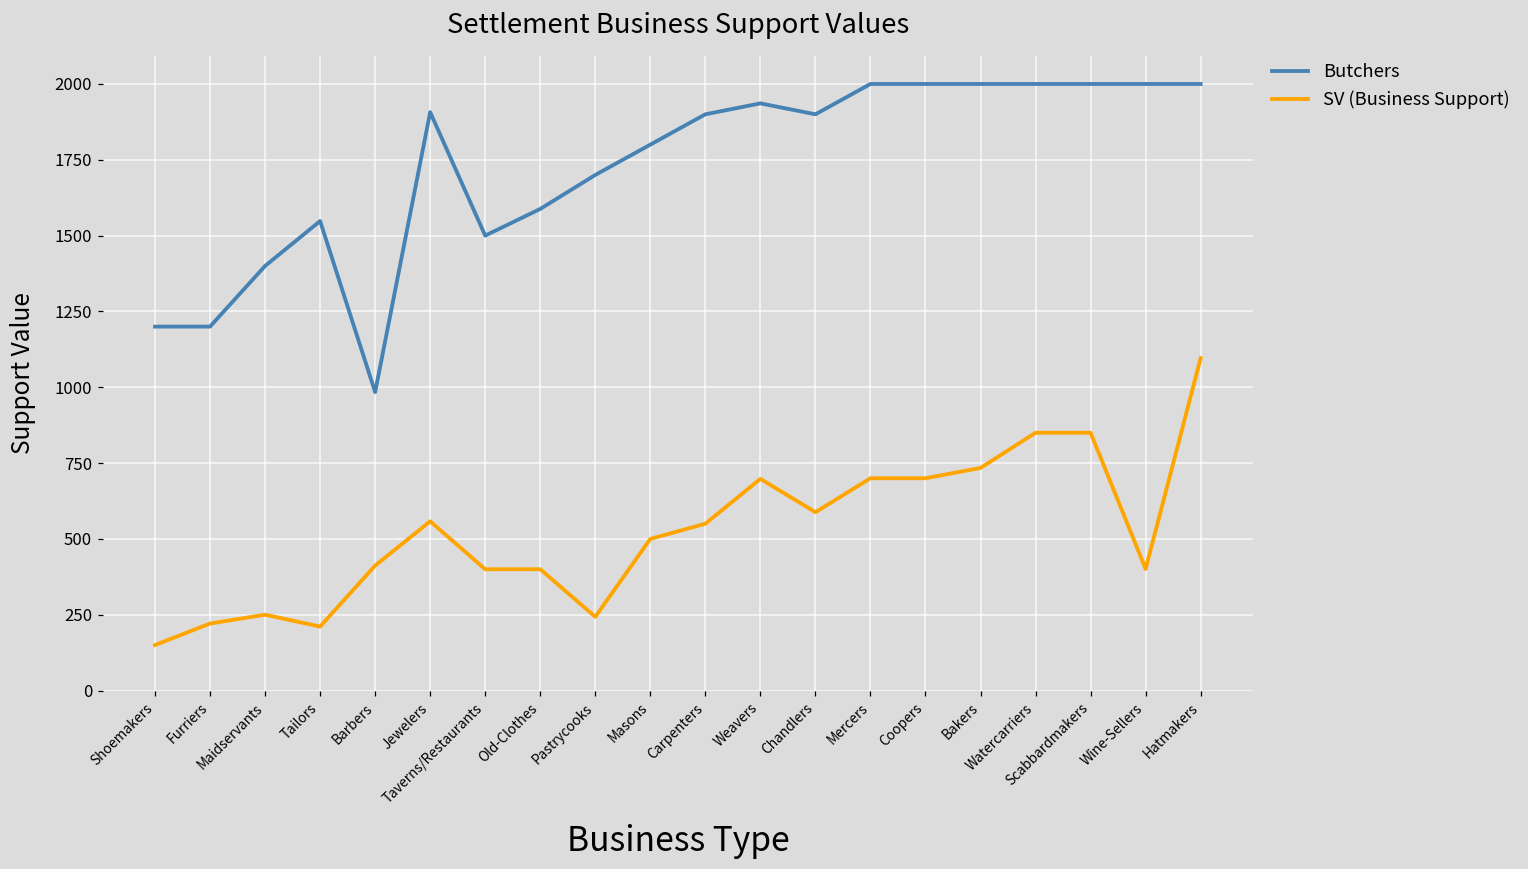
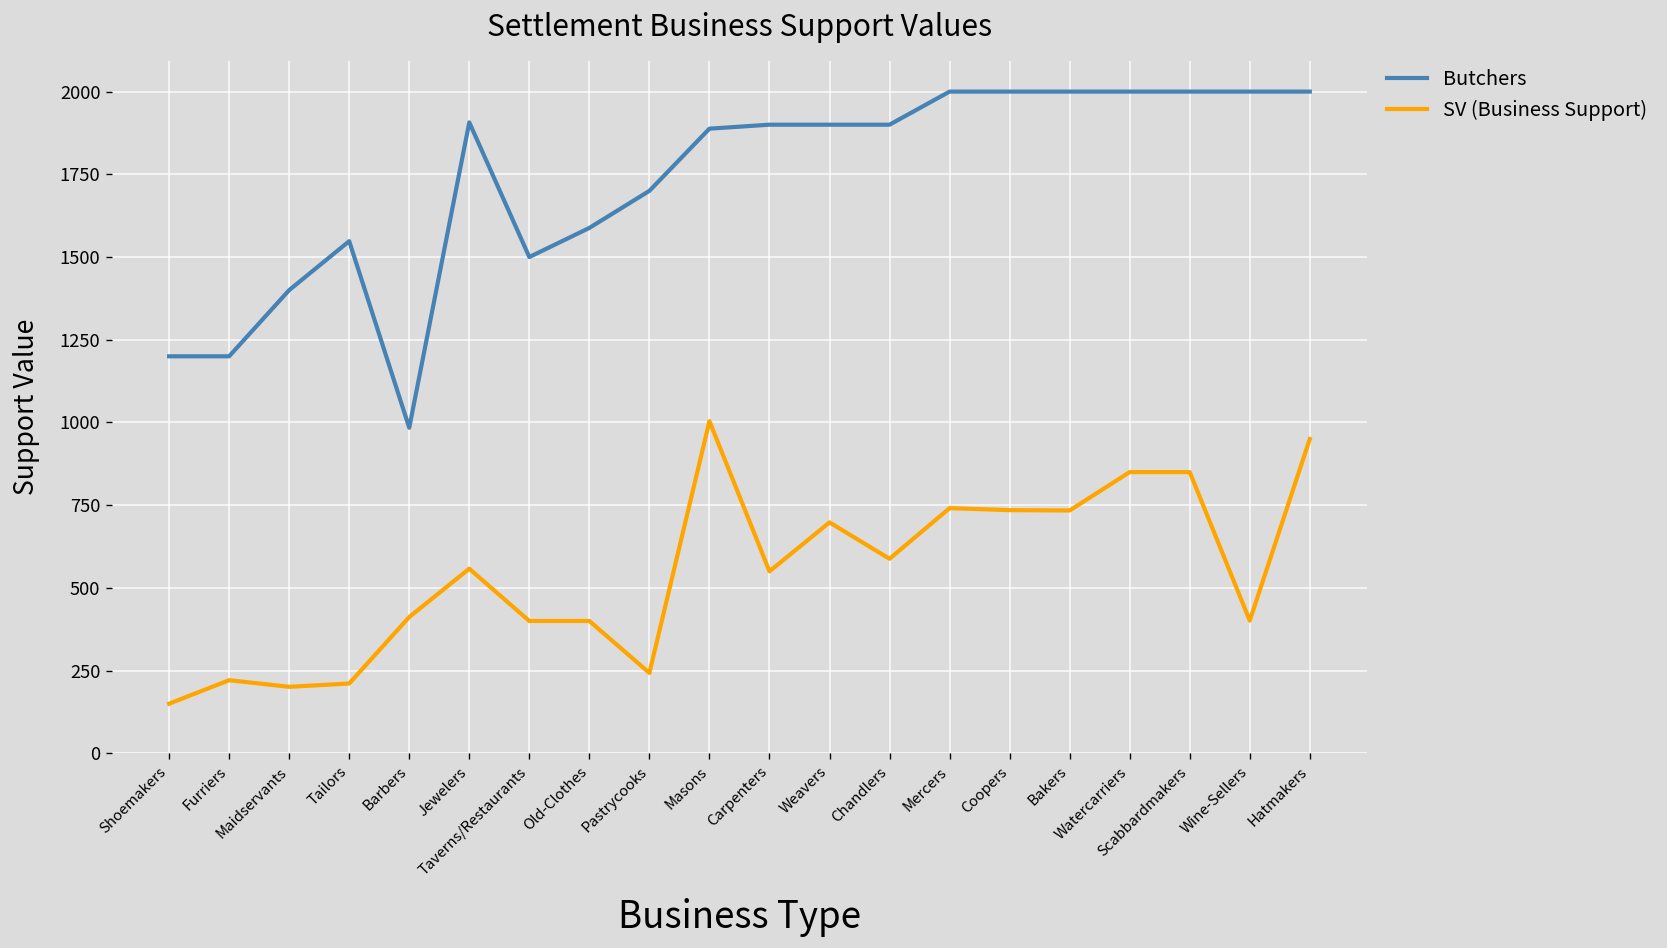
SV (Business Support), Maidservants: 250 -> 200
Butchers, Masons: 1800 -> 1890
SV (Business Support), Masons: 500 -> 1000
Butchers, Weavers: 1940 -> 1900
SV (Business Support), Mercers: 700 -> 740
SV (Business Support), Coopers: 700 -> 740
SV (Business Support), Hatmakers: 1100 -> 950
